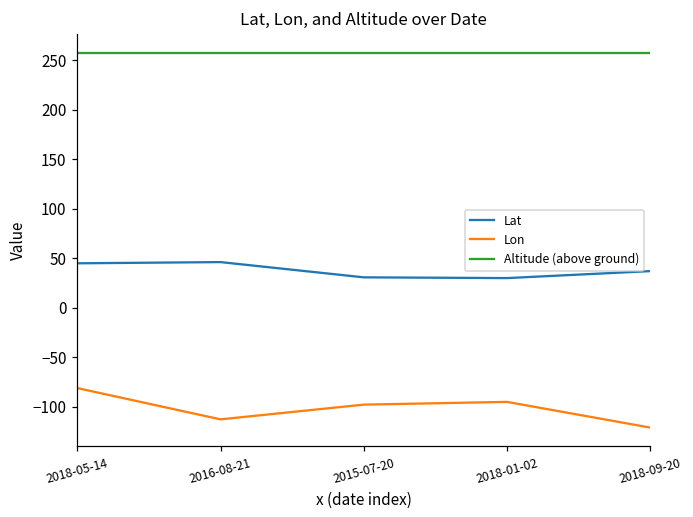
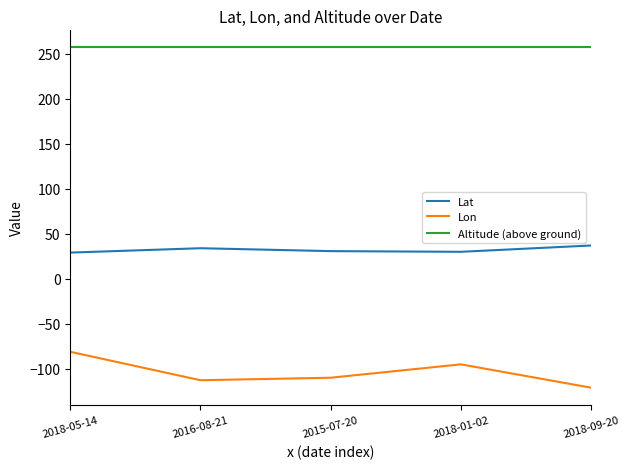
Lat, 2018-05-14: 40 -> 30
Lat, 2016-08-21: 50 -> 30
Lon, 2015-07-20: -100 -> -110
